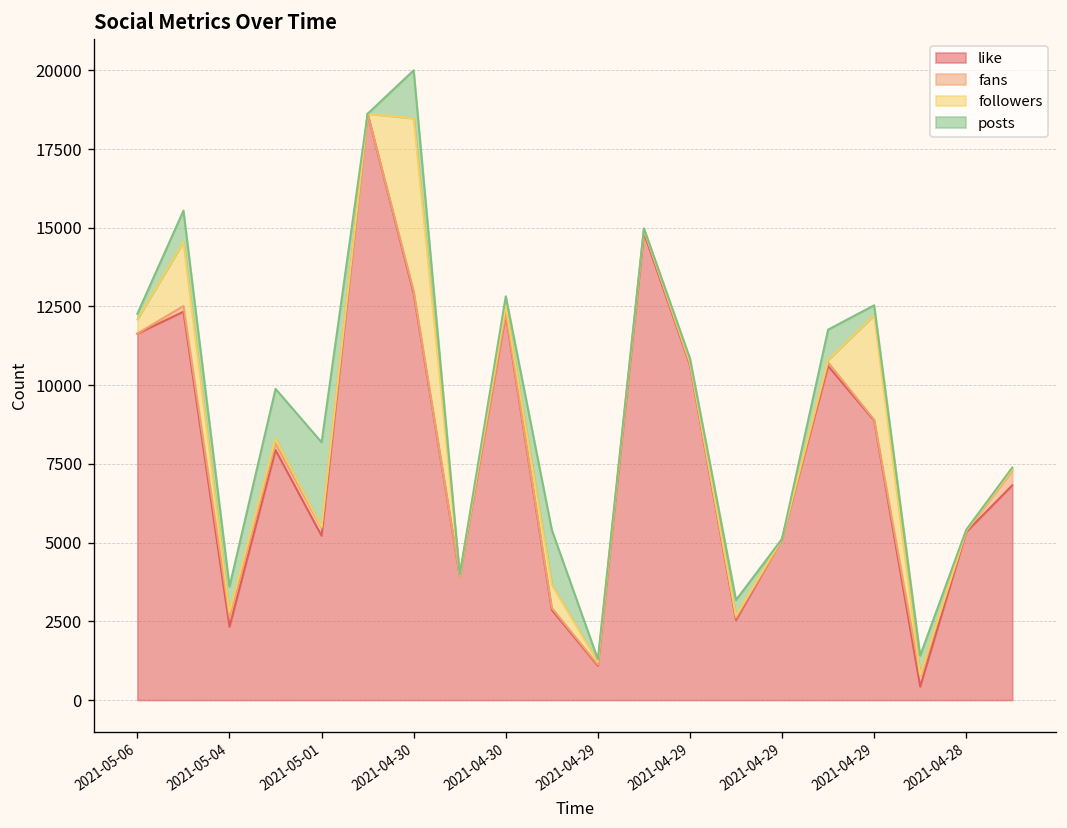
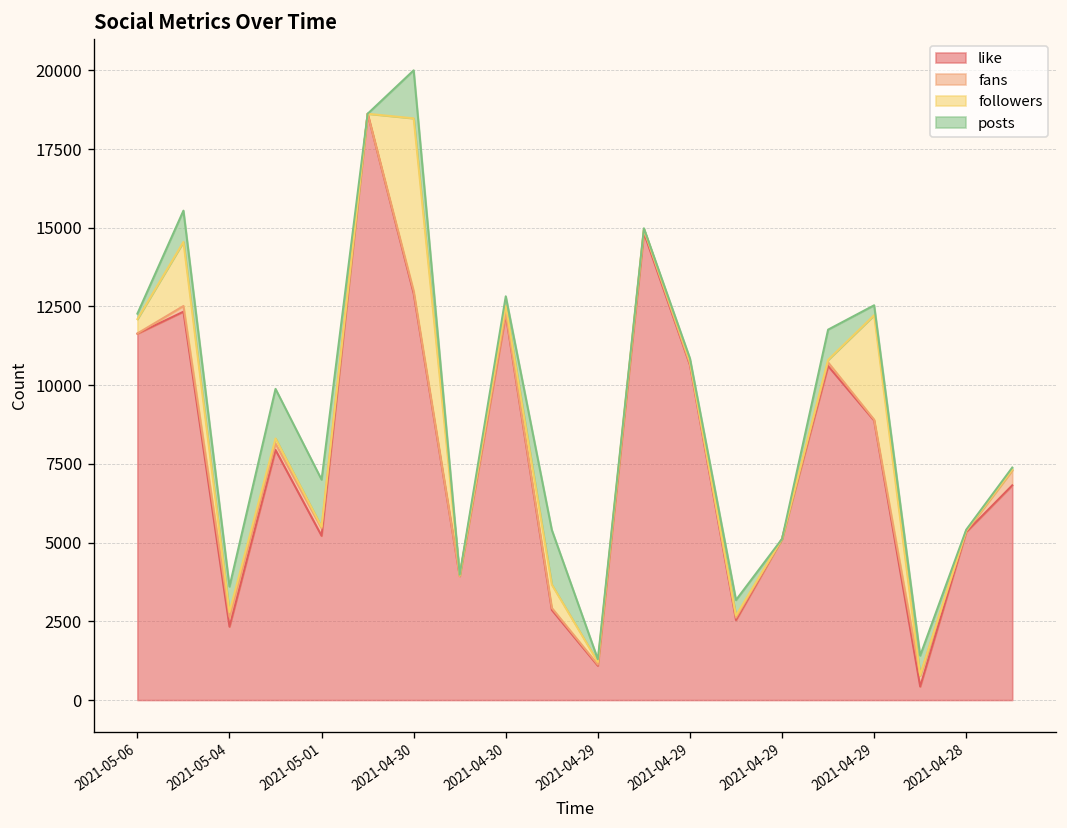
posts, 2021-05-01: 2700 -> 1500
